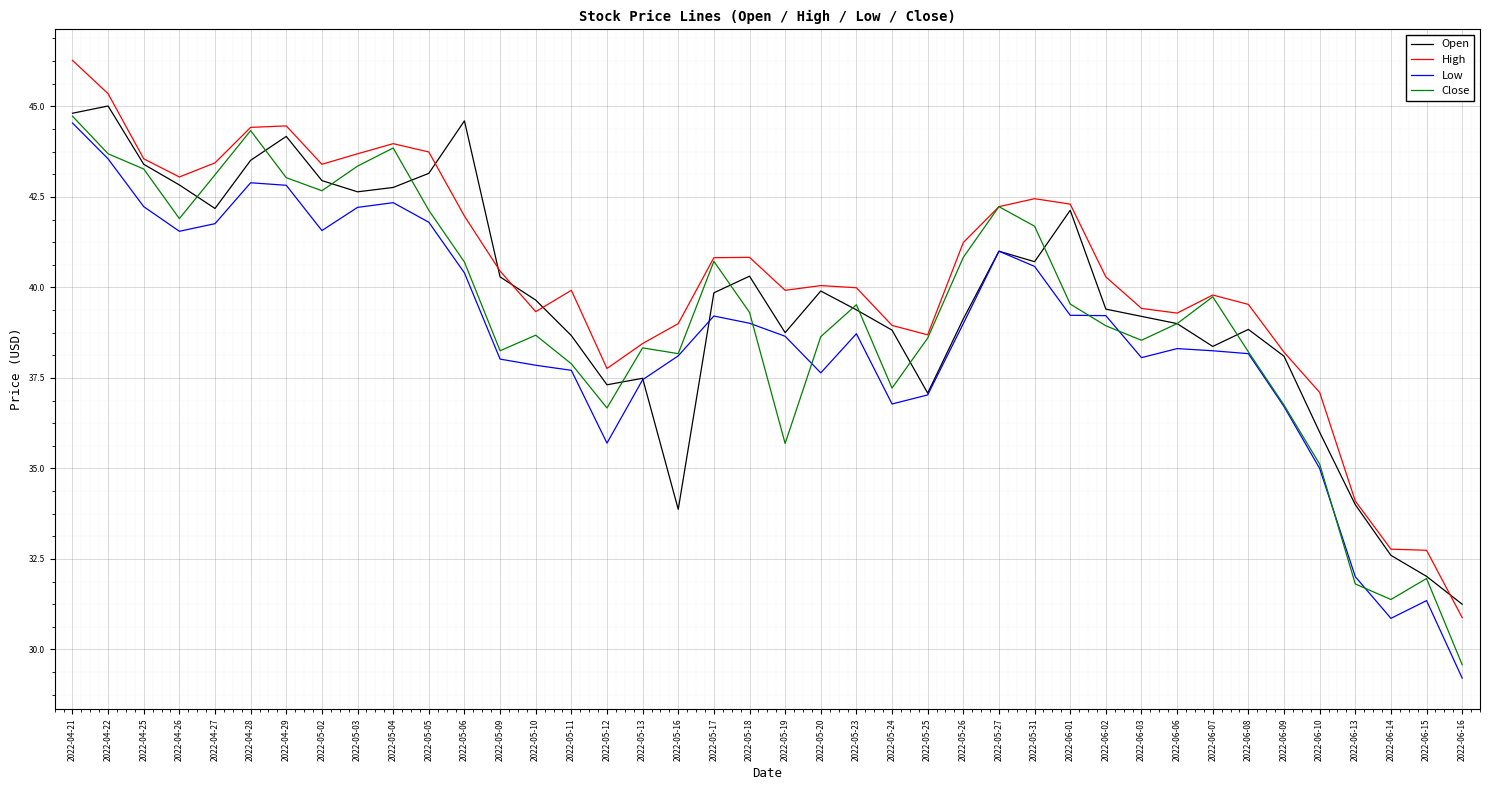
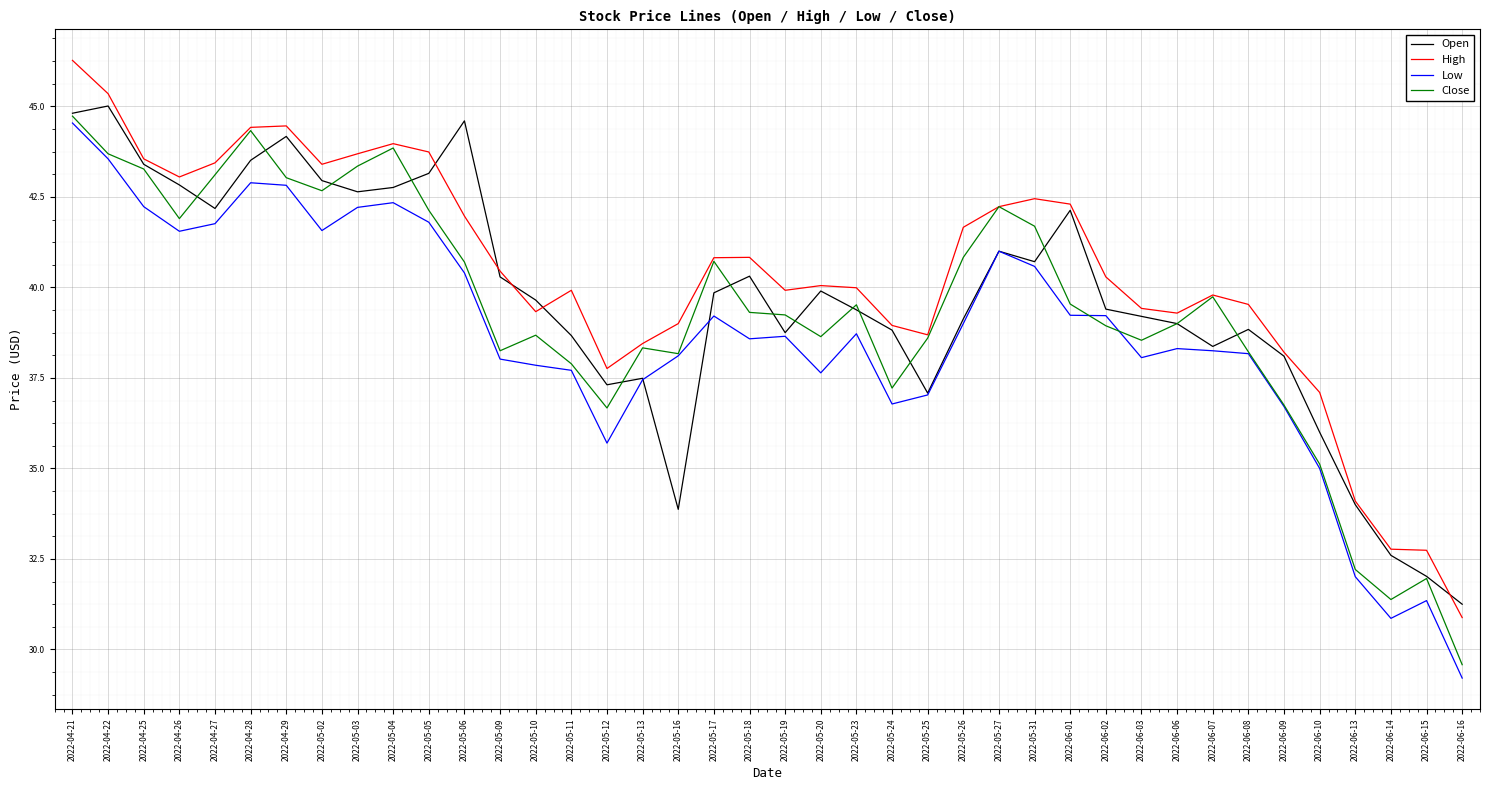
Low, 2022-05-18: 39.0 -> 38.6
Close, 2022-05-19: 35.7 -> 39.2
High, 2022-05-26: 41.2 -> 41.7
Close, 2022-06-13: 31.8 -> 32.2
